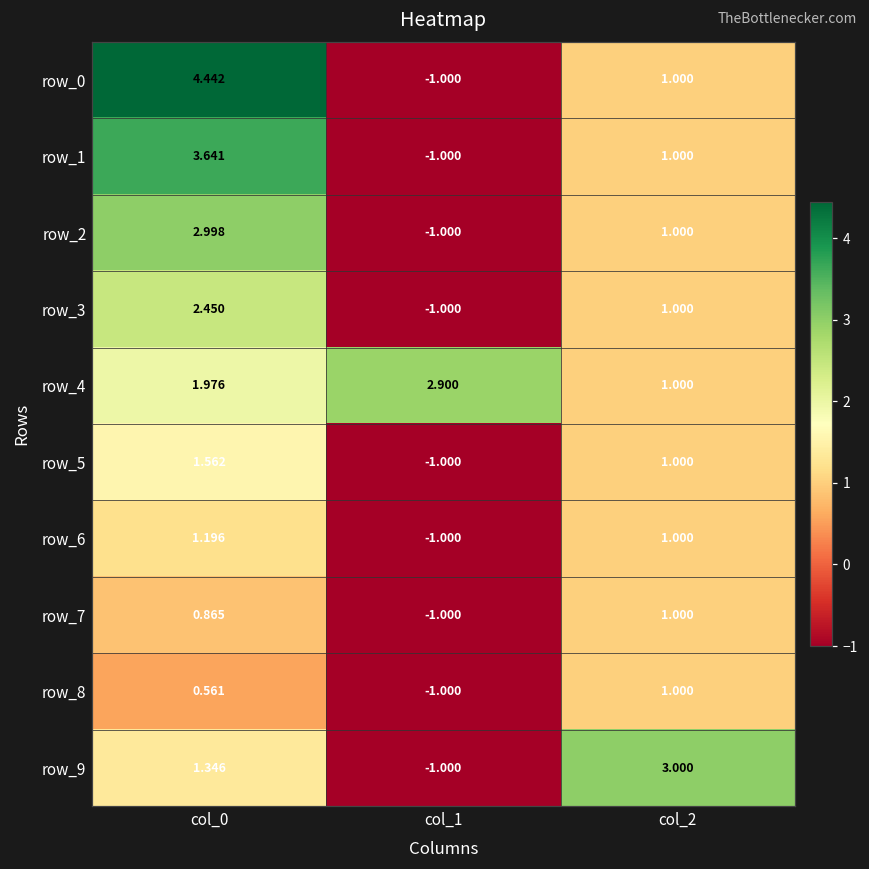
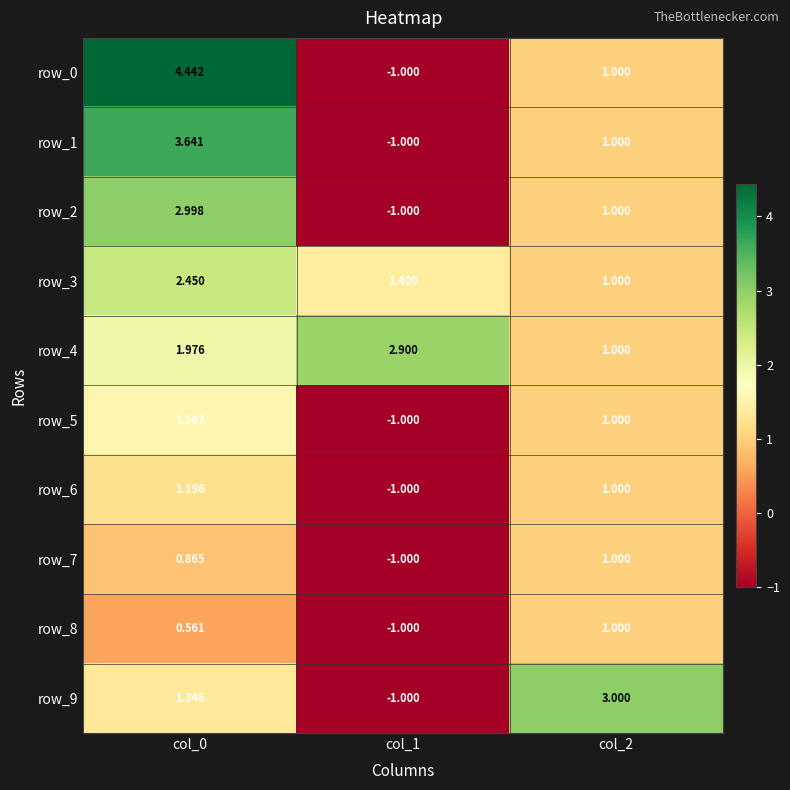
row_3, col_1: -1.000 -> 1.400
